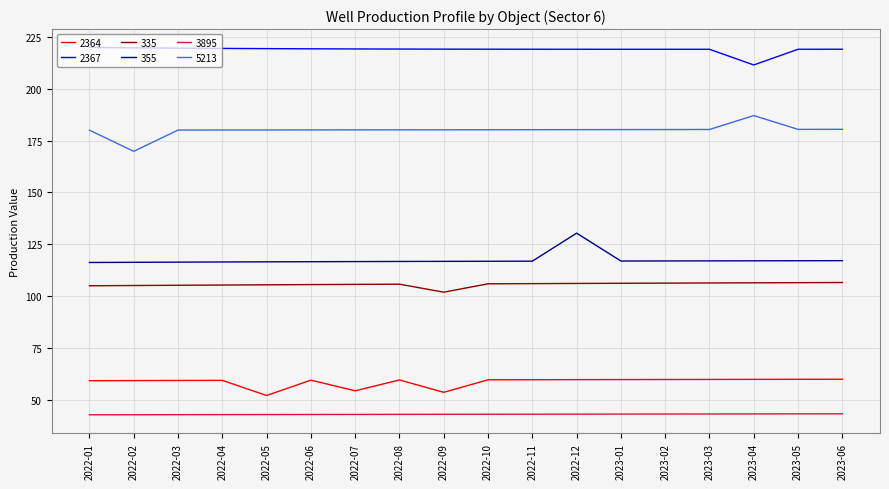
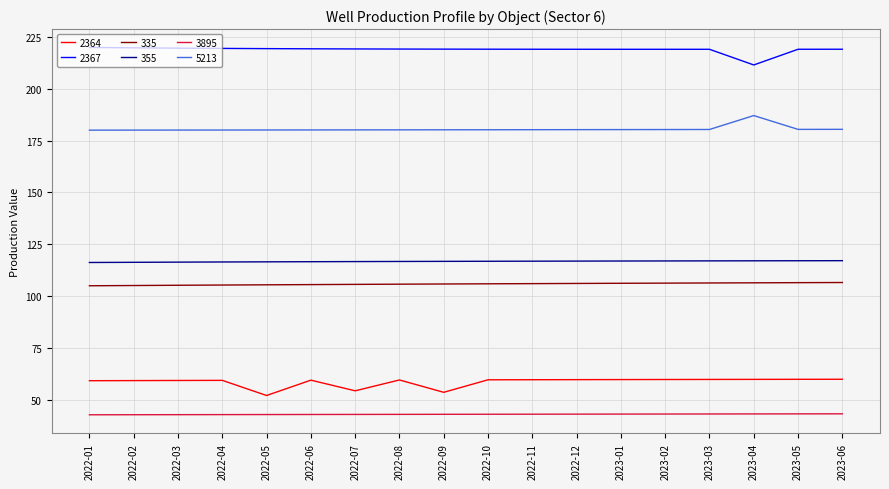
5213, 2022-02: 170 -> 180
335, 2022-09: 102 -> 106
355, 2022-12: 130 -> 117
